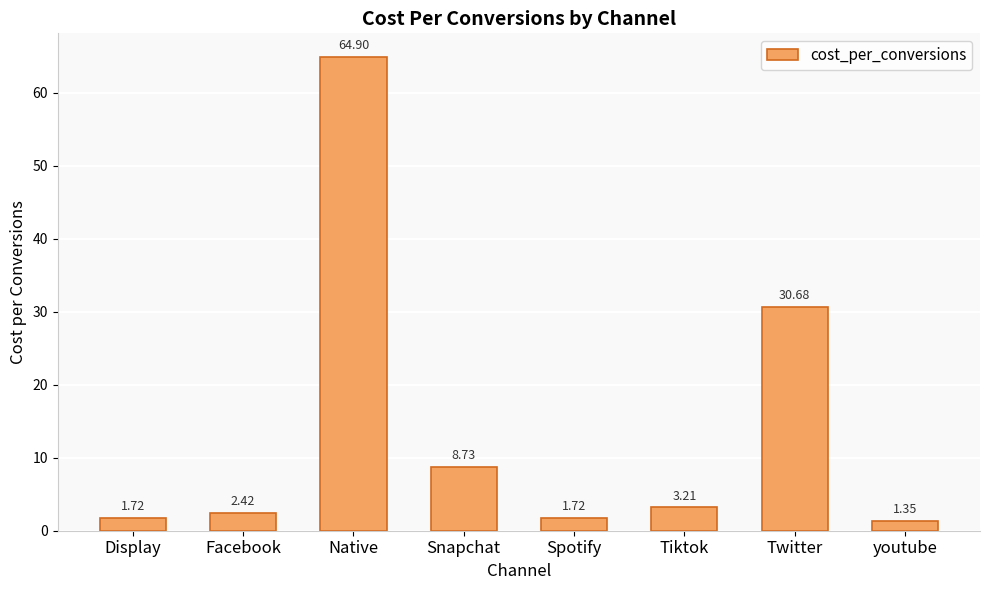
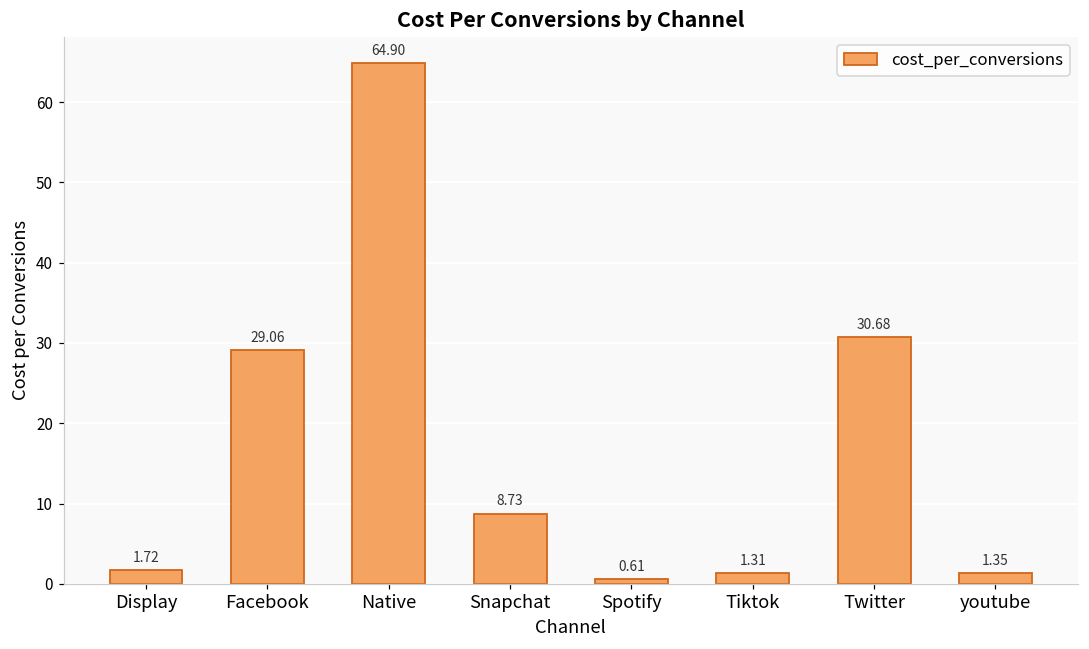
Facebook: 2.42 -> 29.06
Spotify: 1.72 -> 0.61
Tiktok: 3.21 -> 1.31
